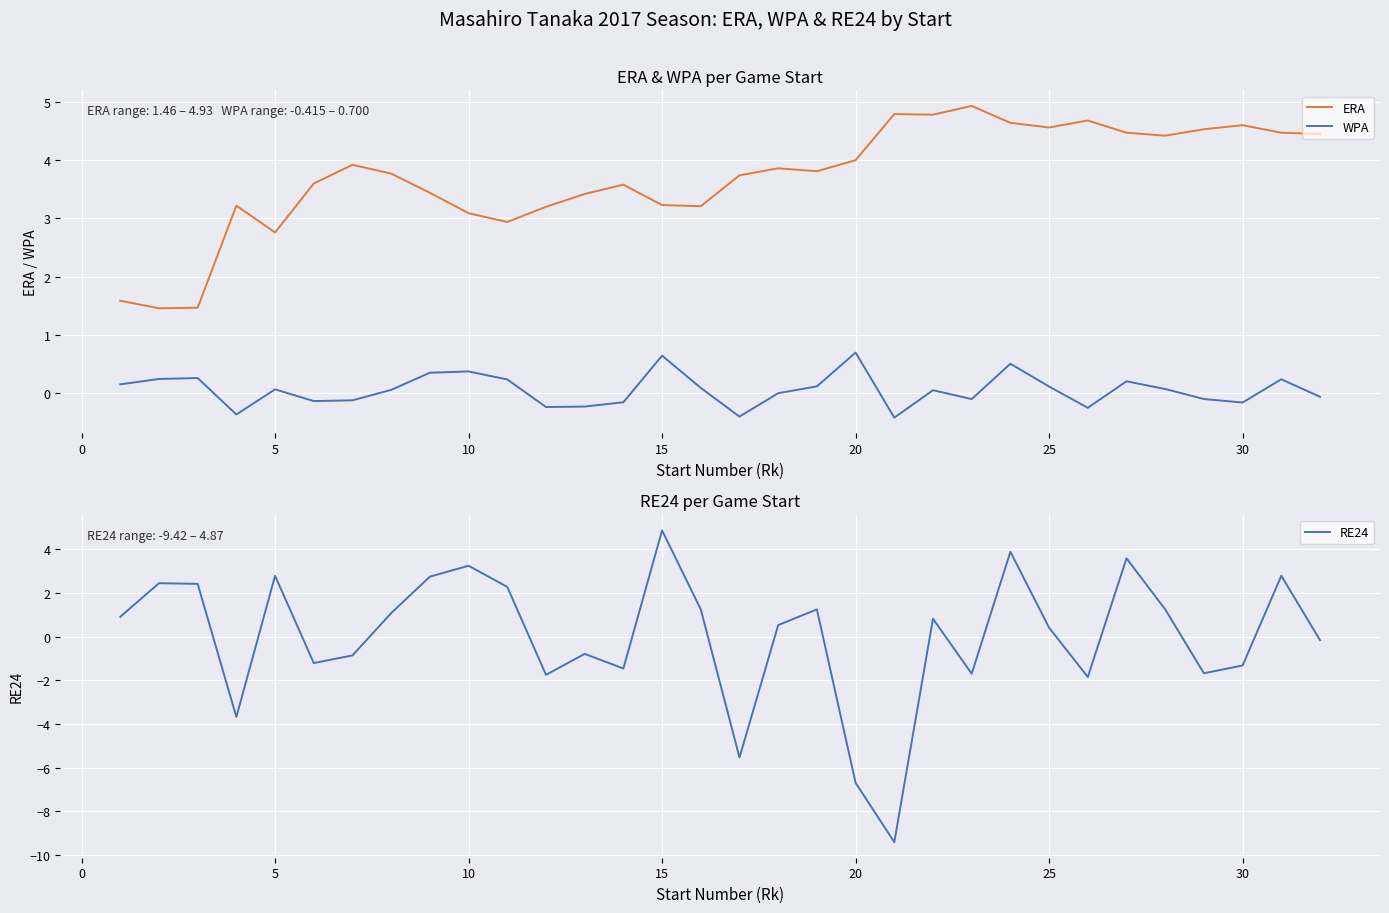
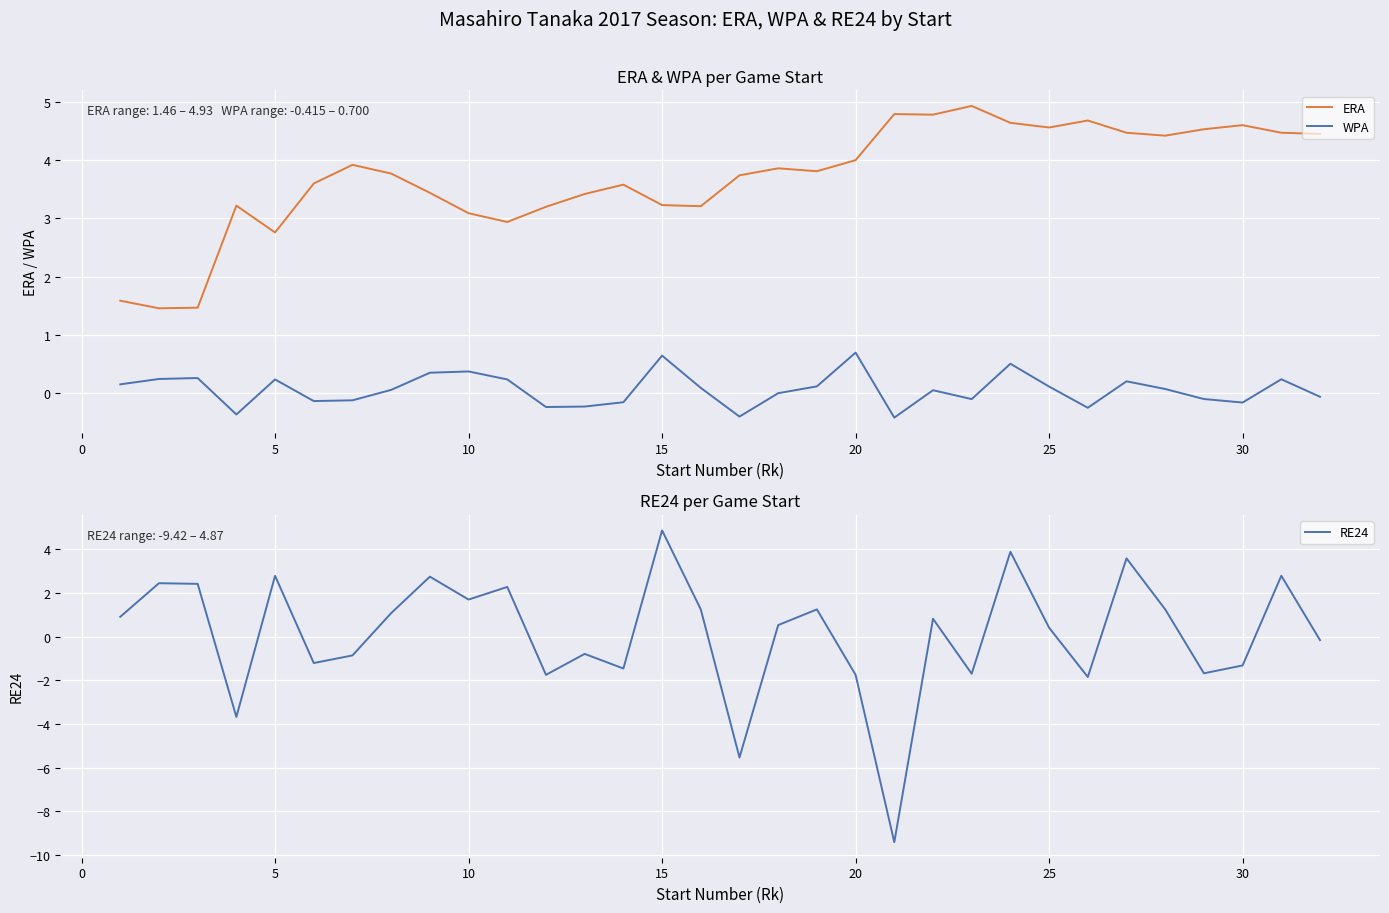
ERA & WPA per Game Start, WPA, 5: 0.1 -> 0.2
RE24 per Game Start, 10: 3.3 -> 1.7
RE24 per Game Start, 20: -6.7 -> -1.8
